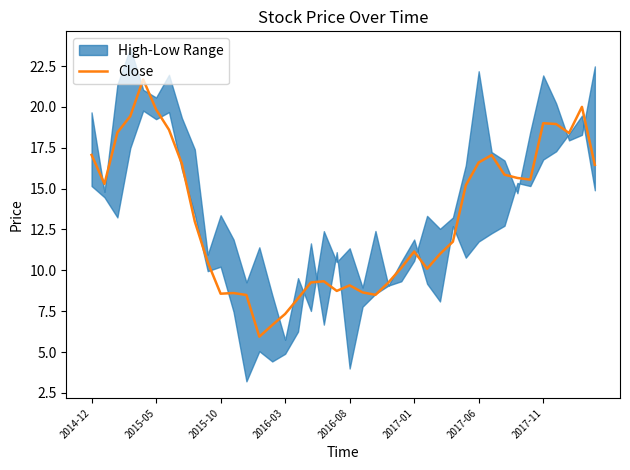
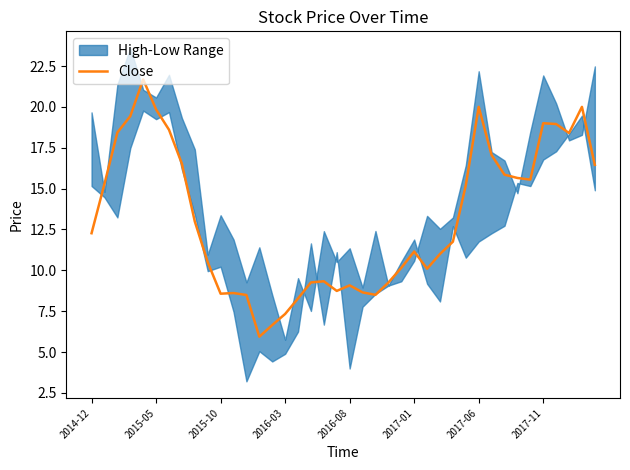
Close, 2014-12: 17.1 -> 12.3
Close, 2017-06: 16.6 -> 20.0
